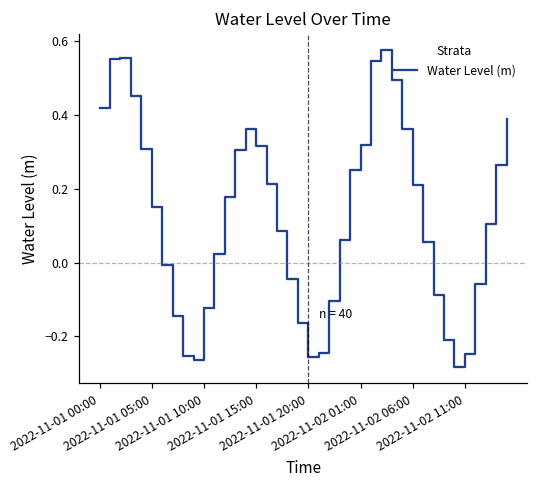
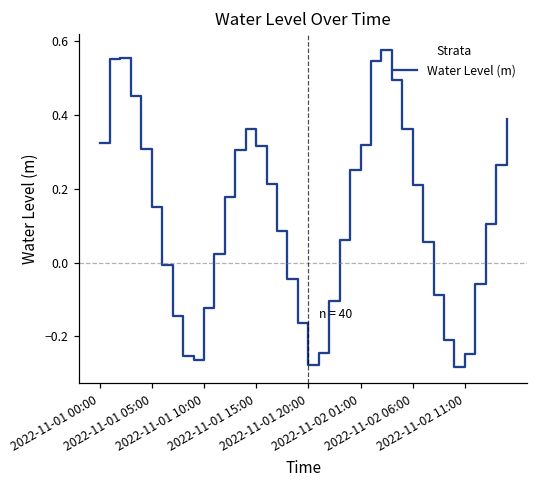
2022-11-01 00:00: 0.42 -> 0.32
2022-11-01 20:00: -0.26 -> -0.28
